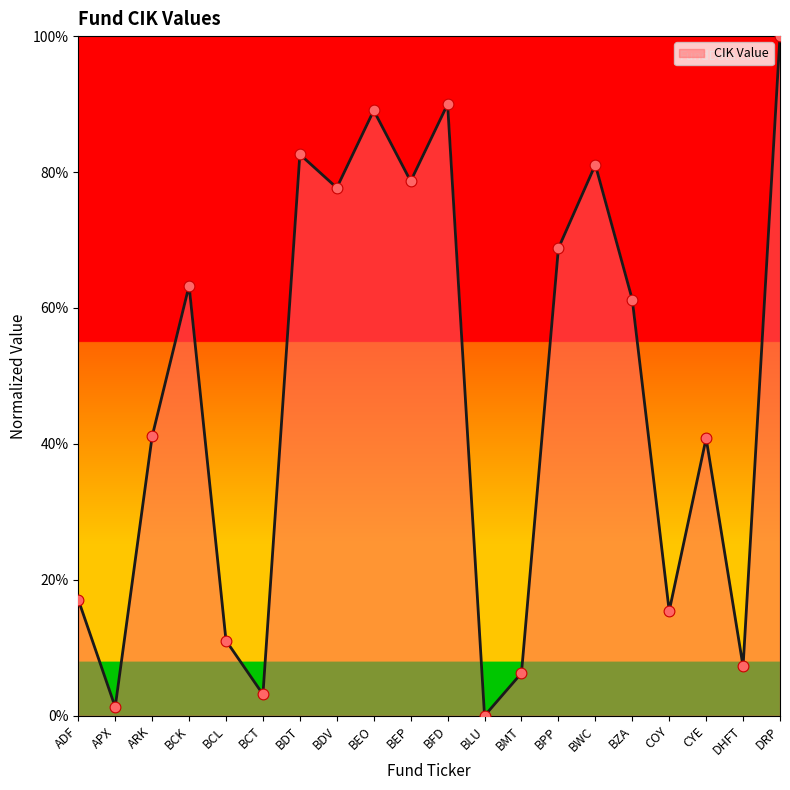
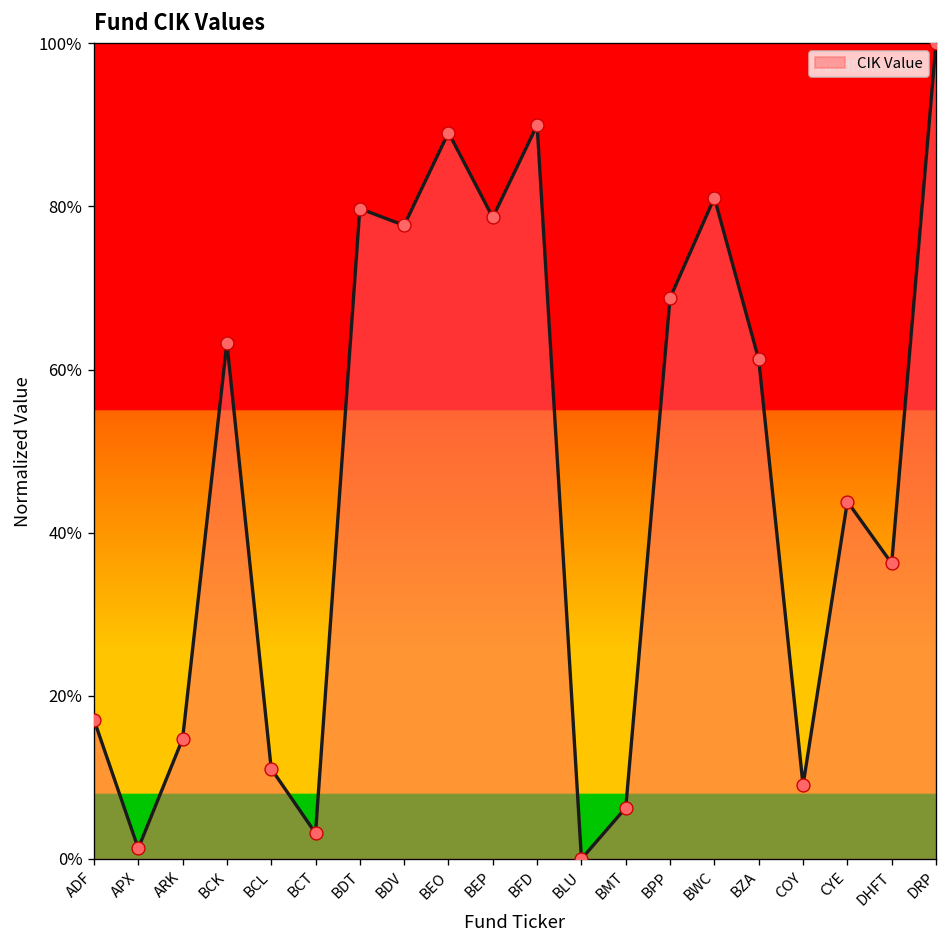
ARK: 41% -> 15%
BDT: 83% -> 80%
COY: 15% -> 9%
CYE: 41% -> 44%
DHFT: 7% -> 36%
